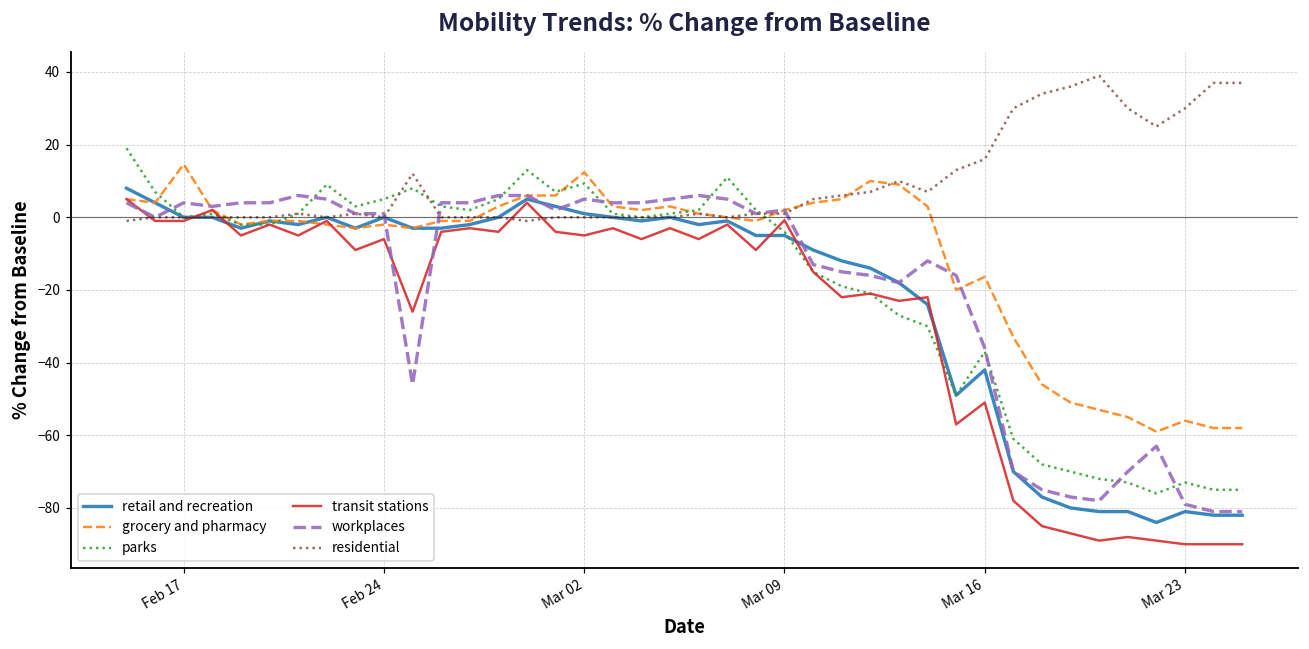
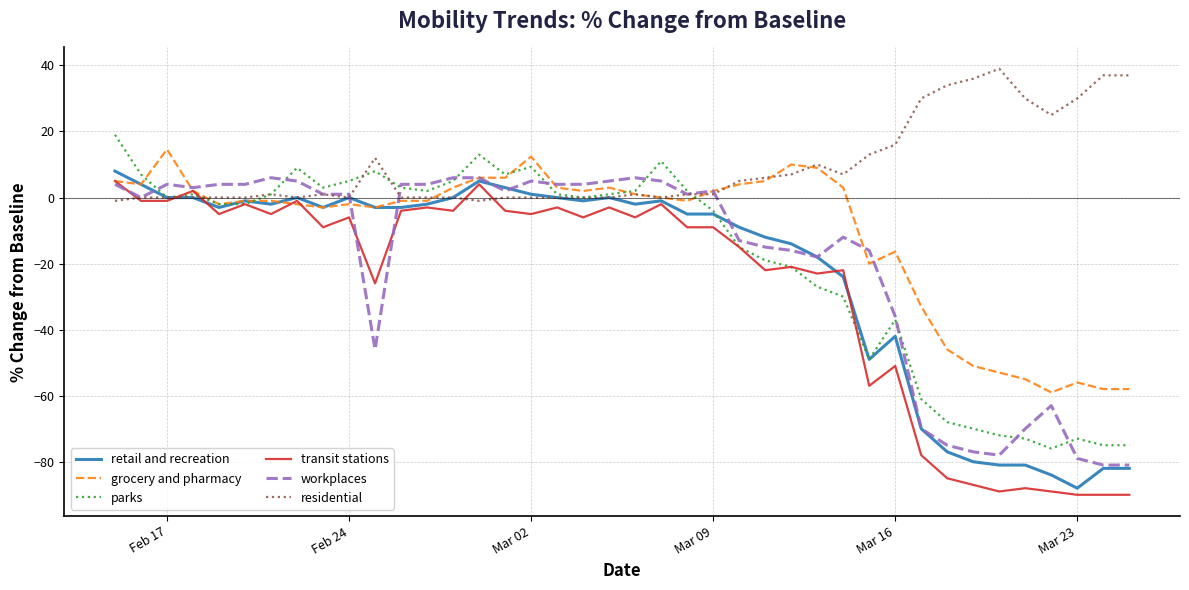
transit stations, Mar 09: -1 -> -9
retail and recreation, Mar 23: -81 -> -88
